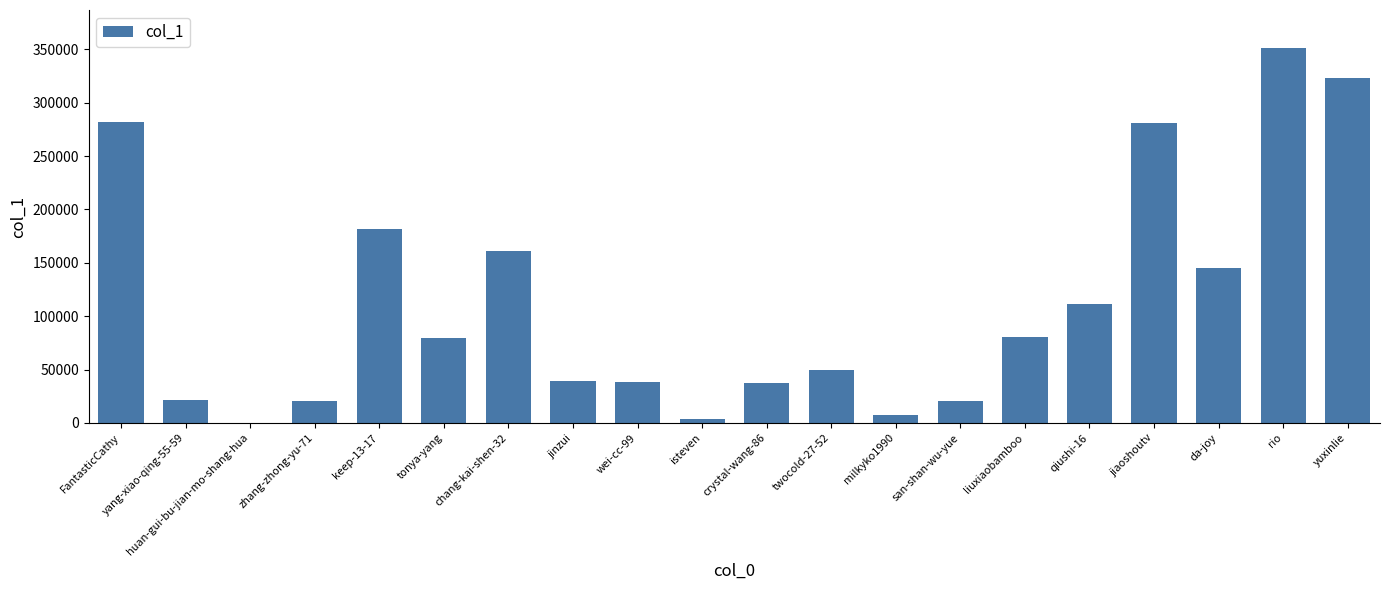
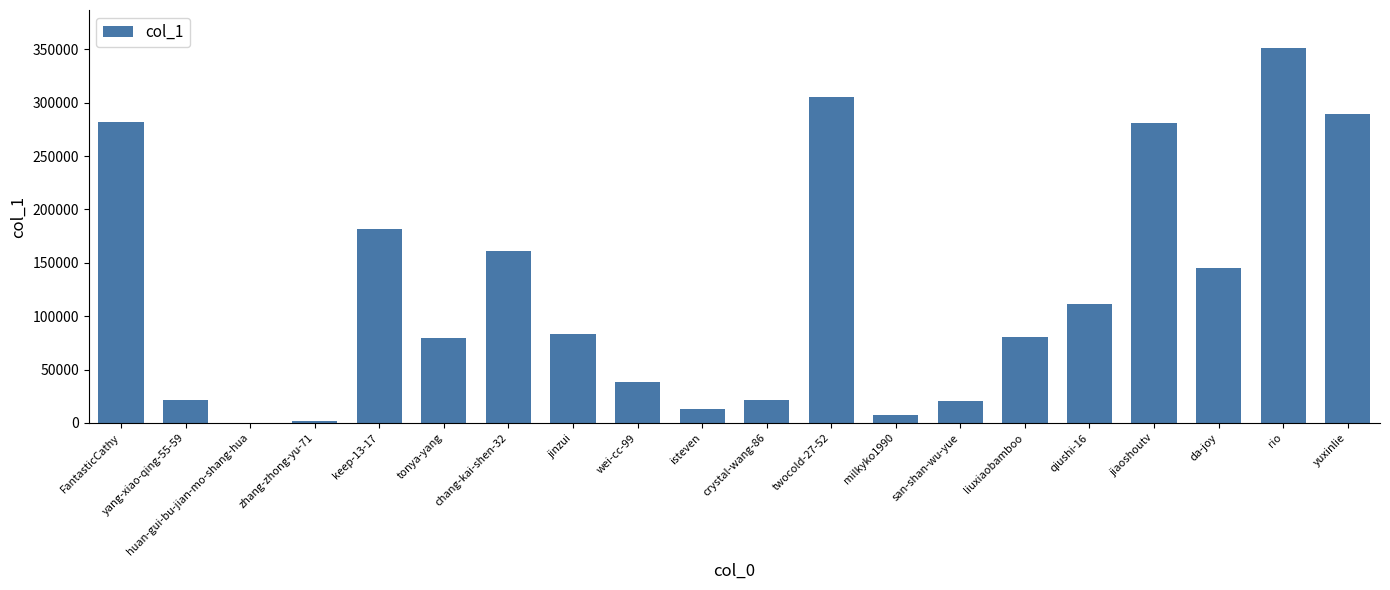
zhang-zhong-yu-71: 21000 -> 2000
jinzui: 39000 -> 84000
isteven: 4000 -> 13000
crystal-wang-86: 37000 -> 22000
twocold-27-52: 50000 -> 305000
yuxinlie: 323000 -> 290000
